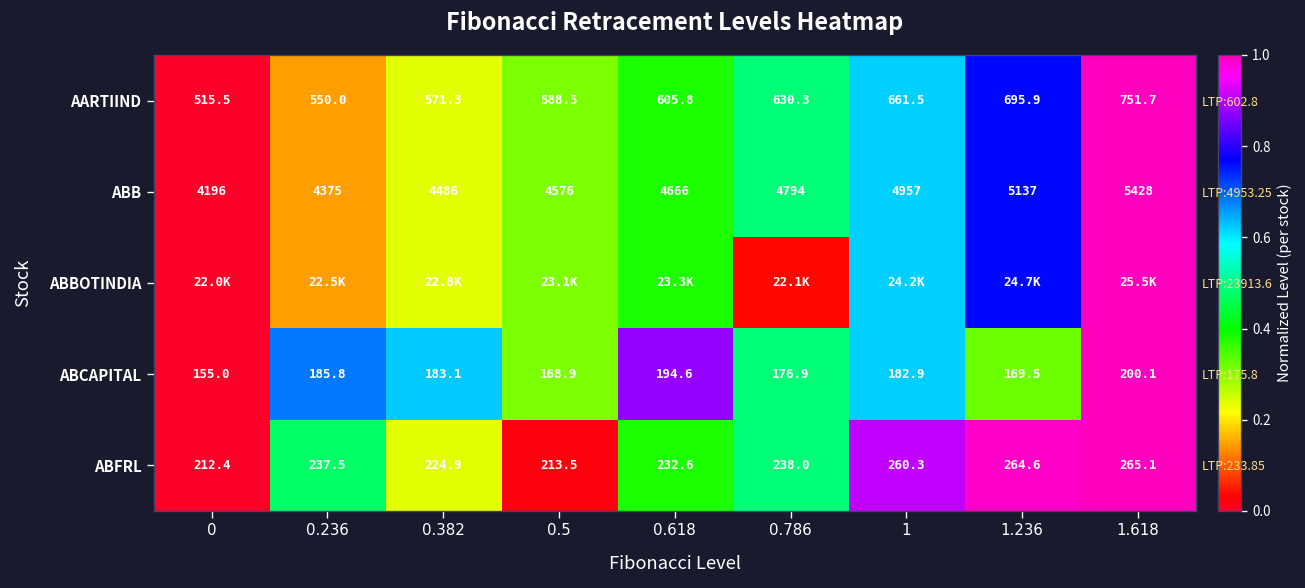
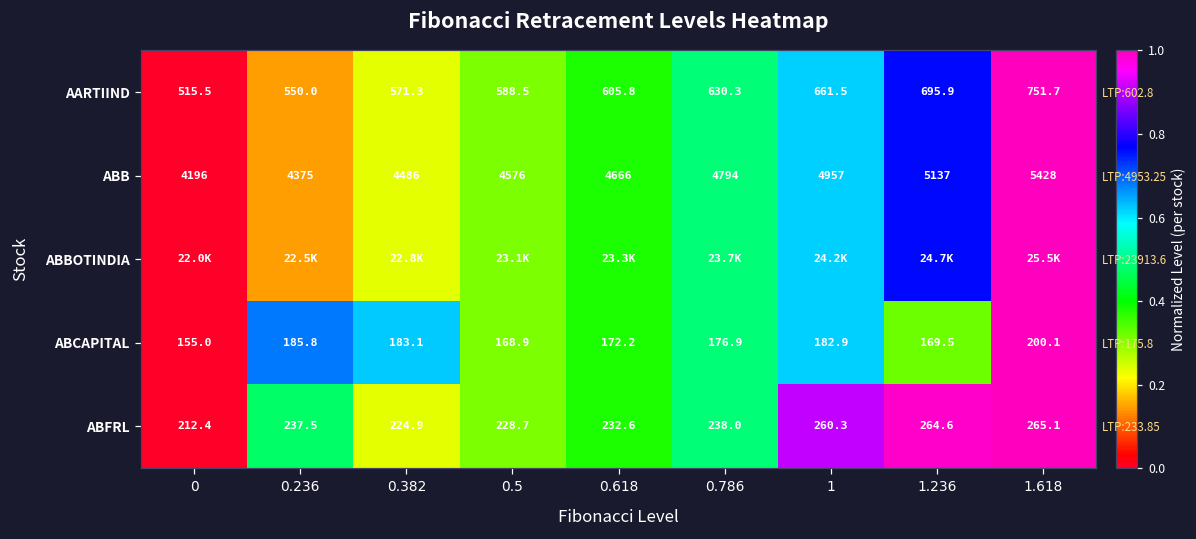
ABBOTINDIA, 0.786: 22.1K -> 23.7K
ABCAPITAL, 0.618: 194.6 -> 172.2
ABFRL, 0.5: 213.5 -> 228.7
